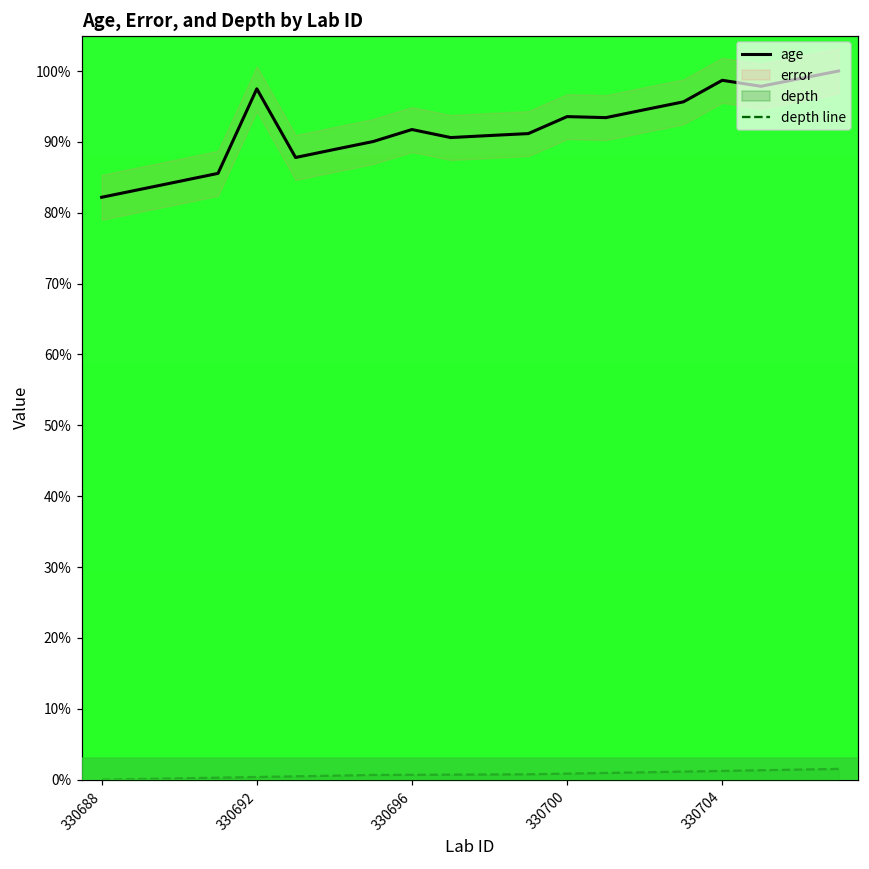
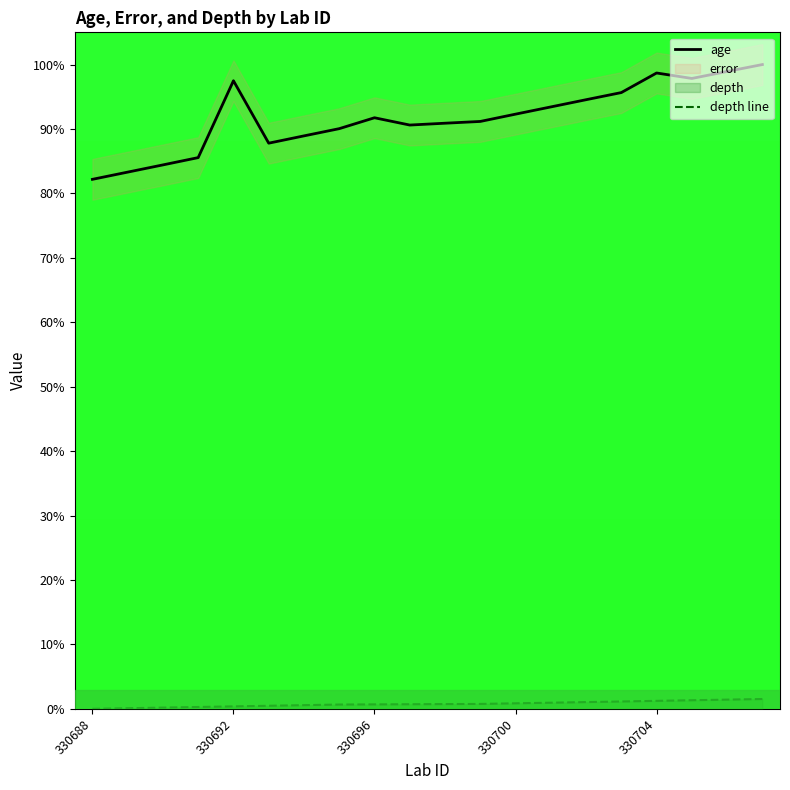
age, 330700: 94% -> 92%
